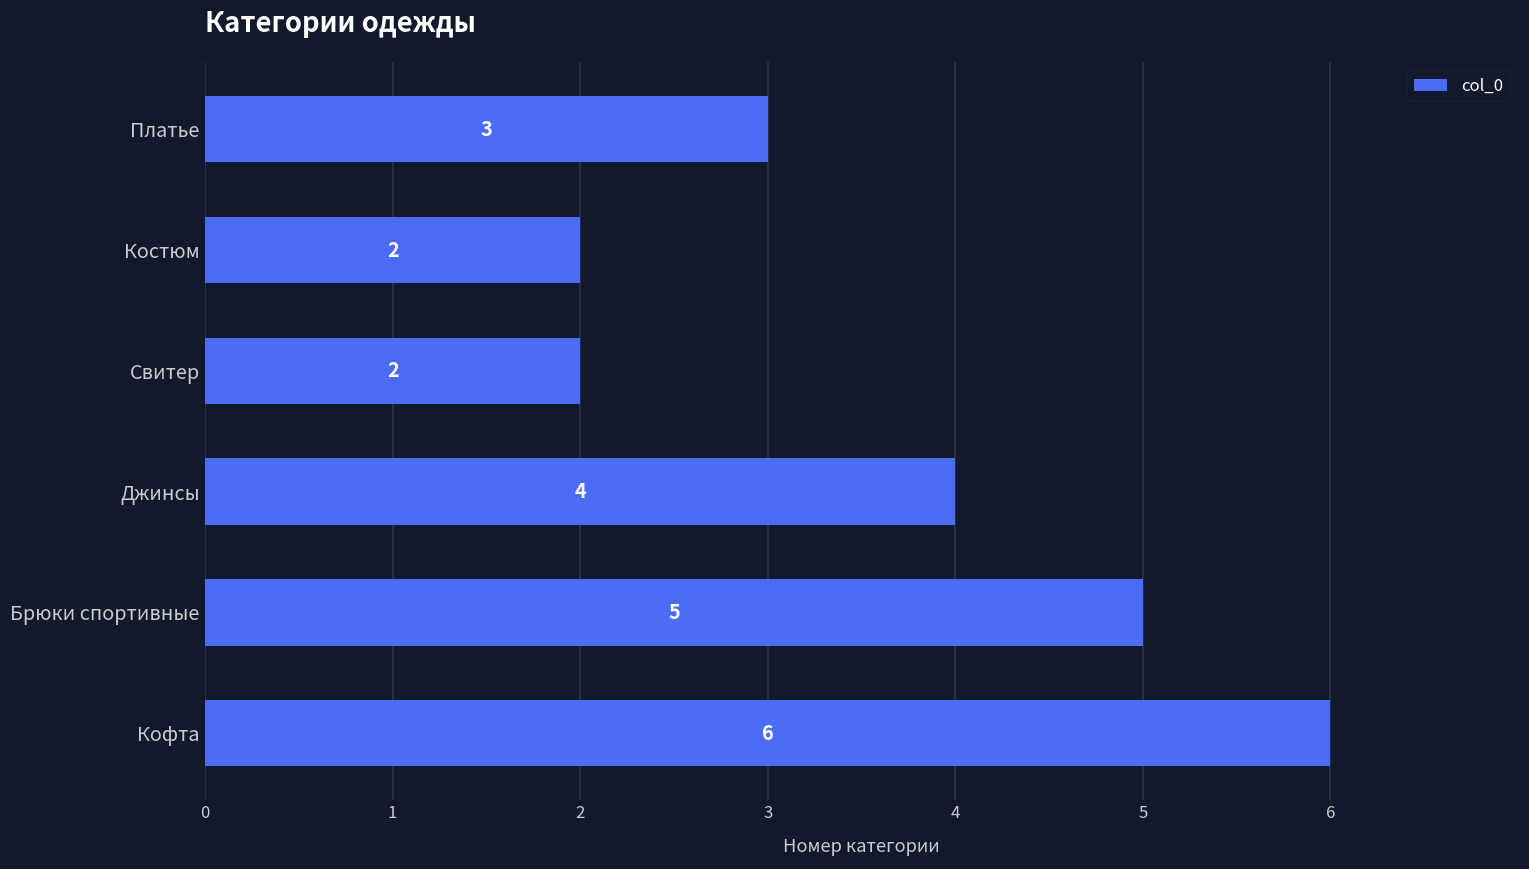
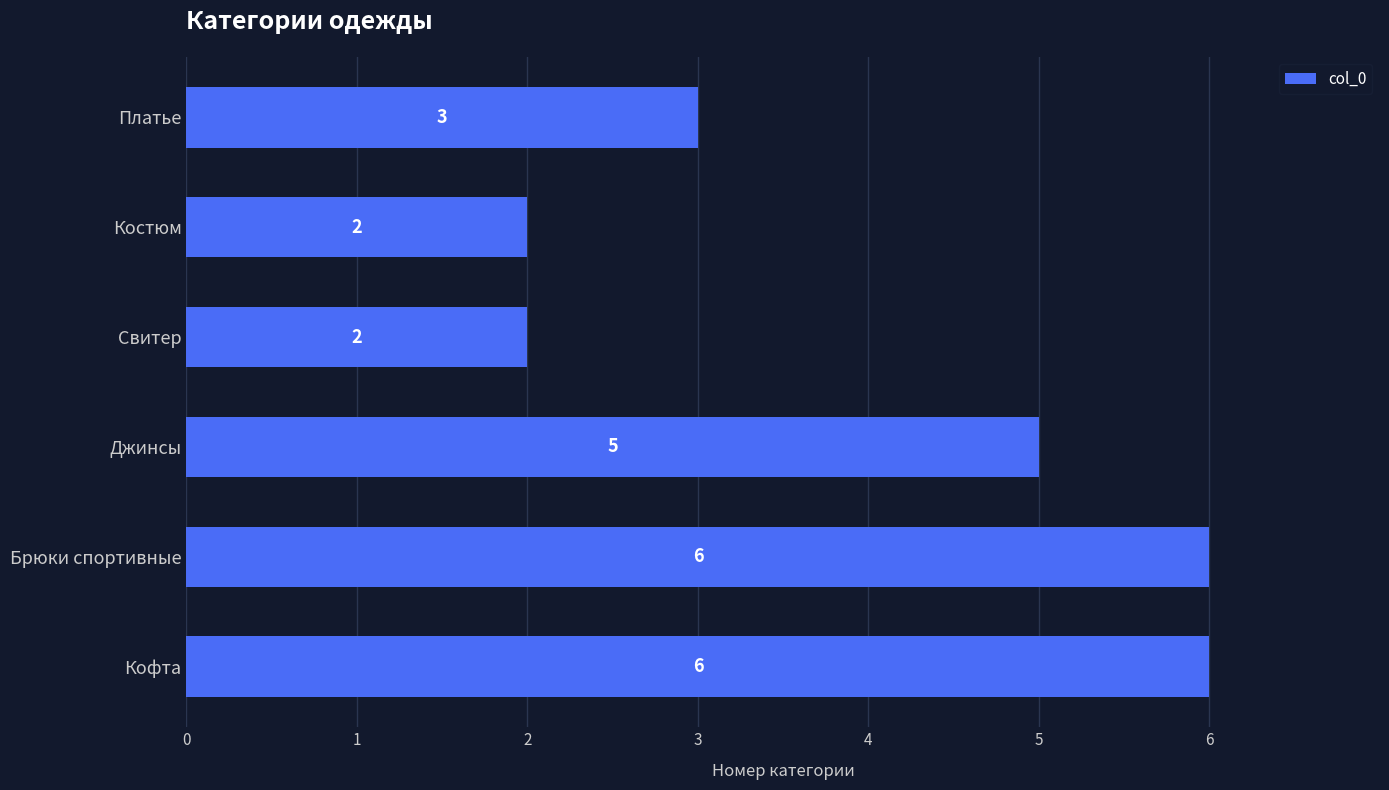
Джинсы: 4 -> 5
Брюки спортивные: 5 -> 6
